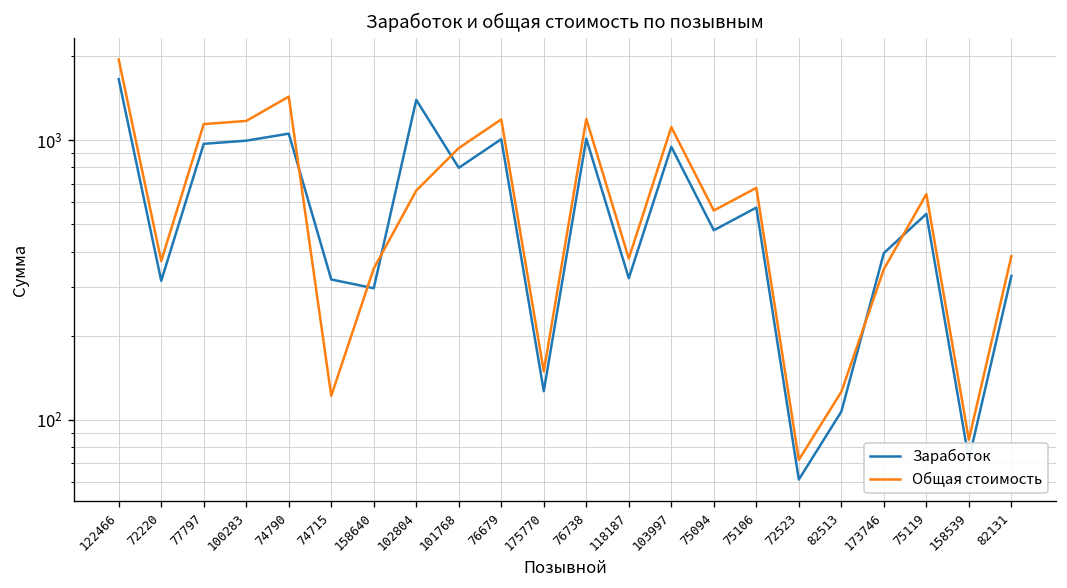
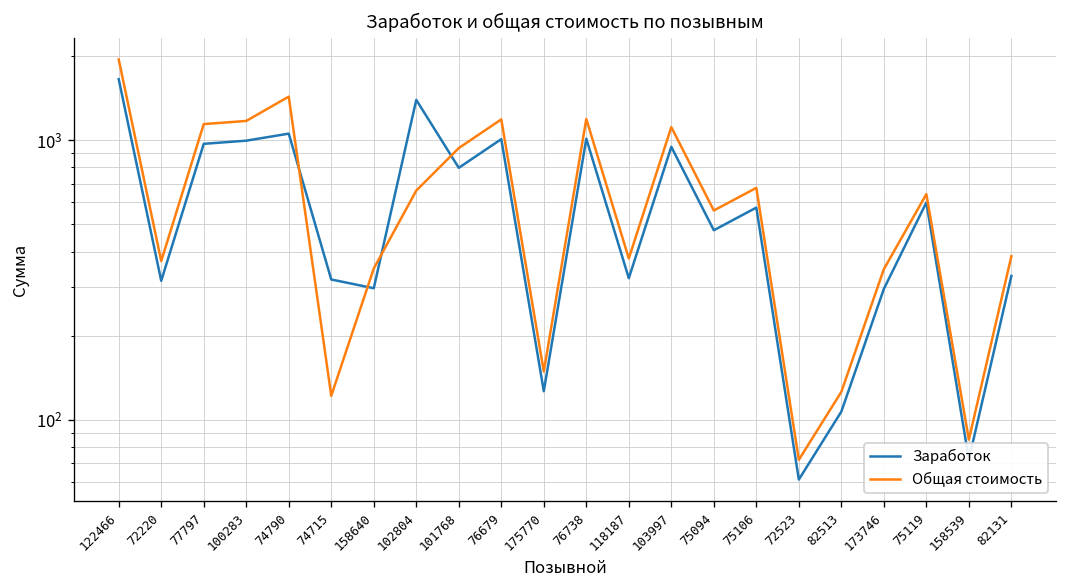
Заработок, 173746: 400 -> 290
Заработок, 75119: 550 -> 600
